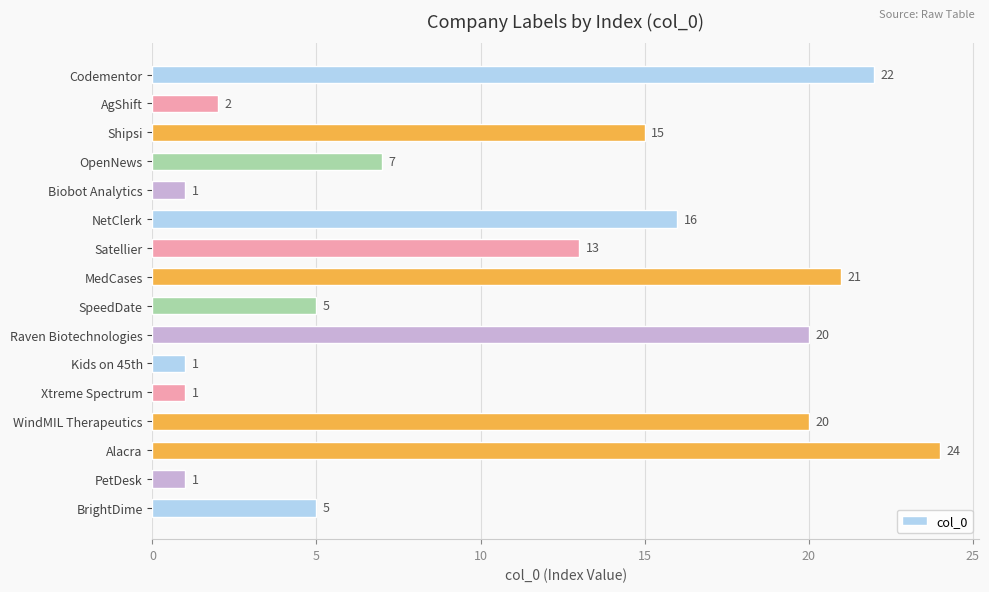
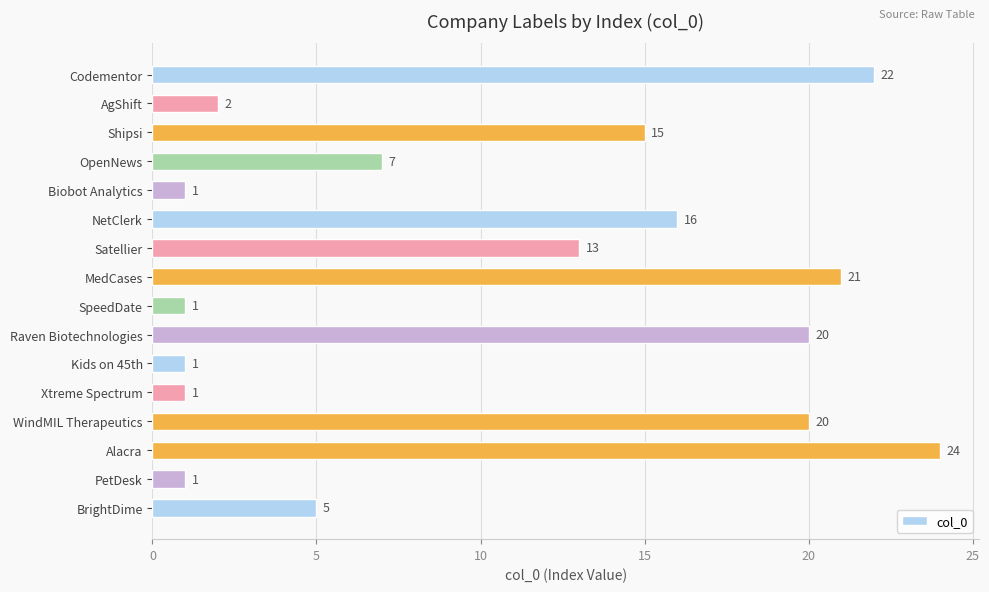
SpeedDate: 5 -> 1
